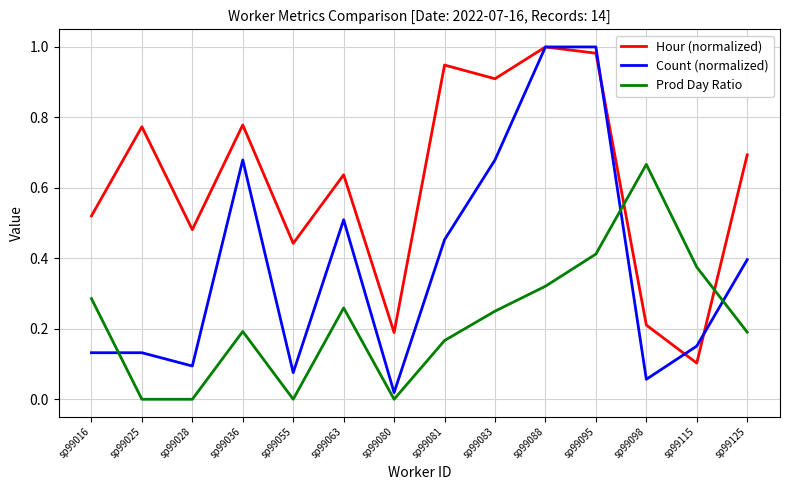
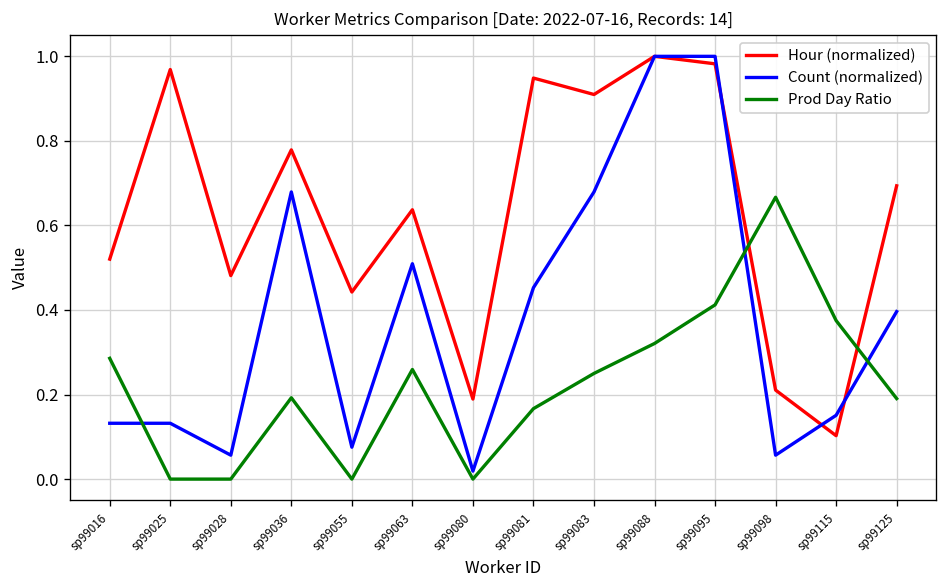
Hour (normalized), sp99025: 0.77 -> 0.97
Count (normalized), sp99028: 0.09 -> 0.06
